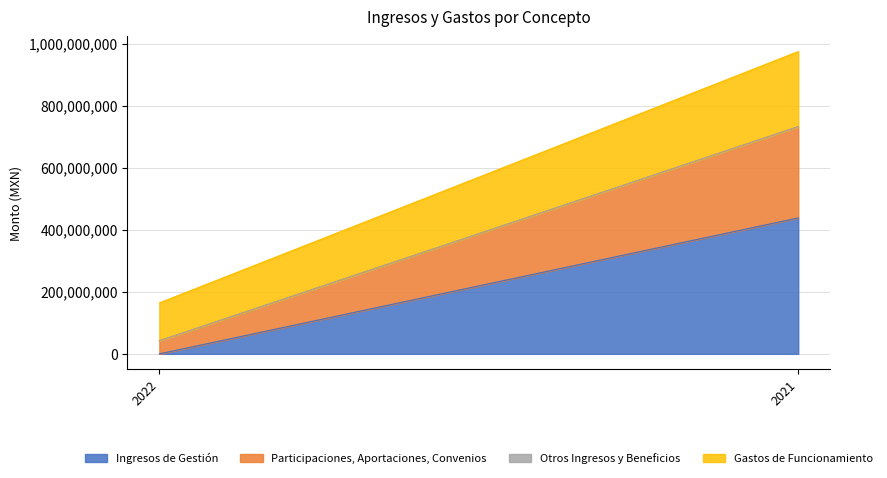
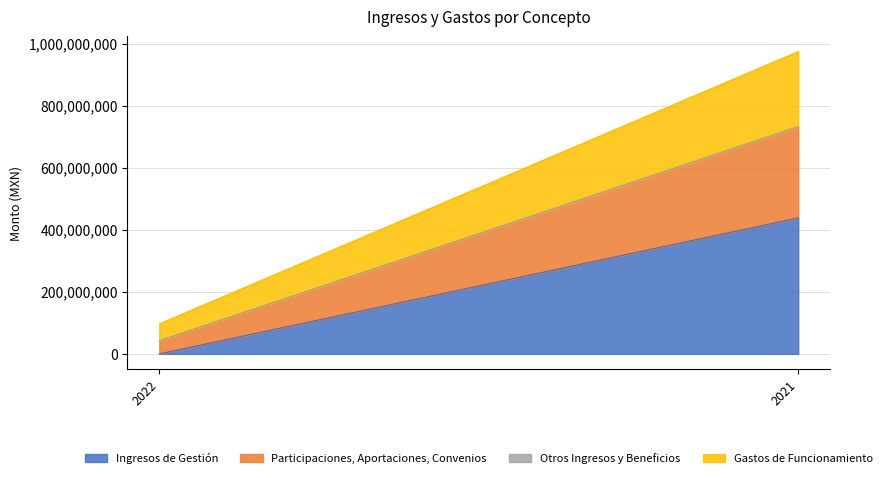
Gastos de Funcionamiento, 2022: 120,000,000 -> 50,000,000
